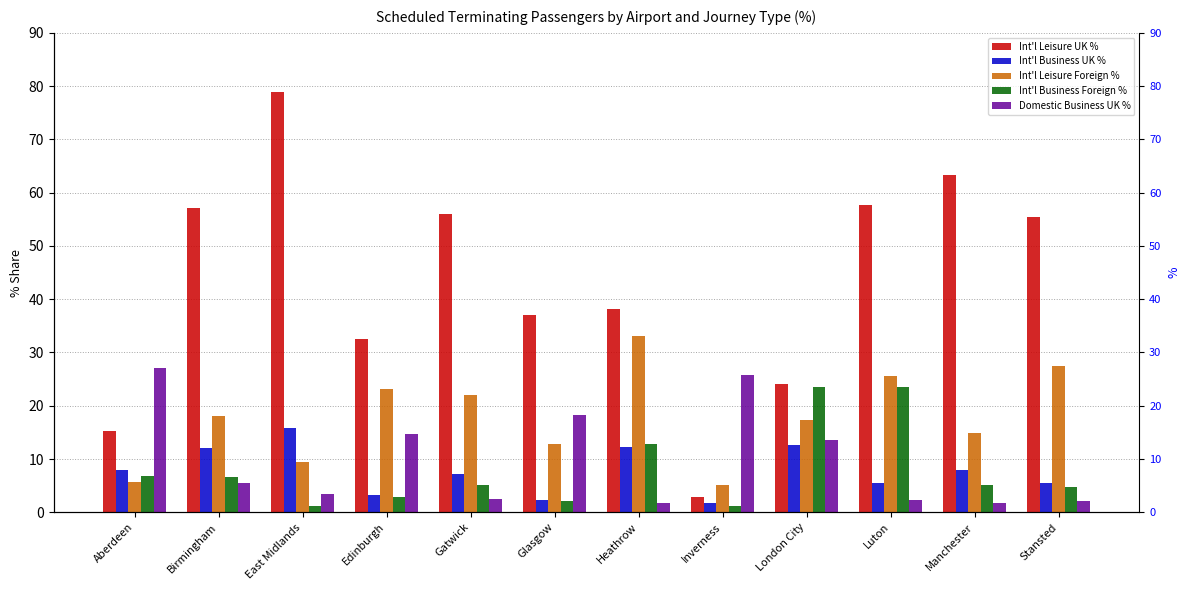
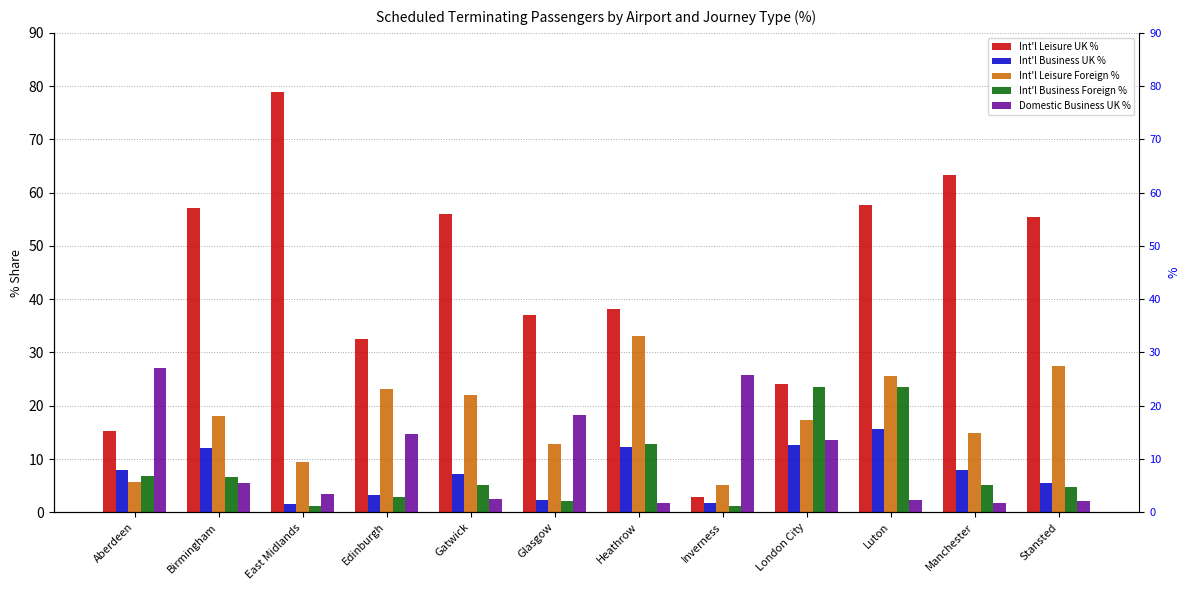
Int'l Business UK %, East Midlands: 16 -> 2
Int'l Business UK %, Luton: 6 -> 16
